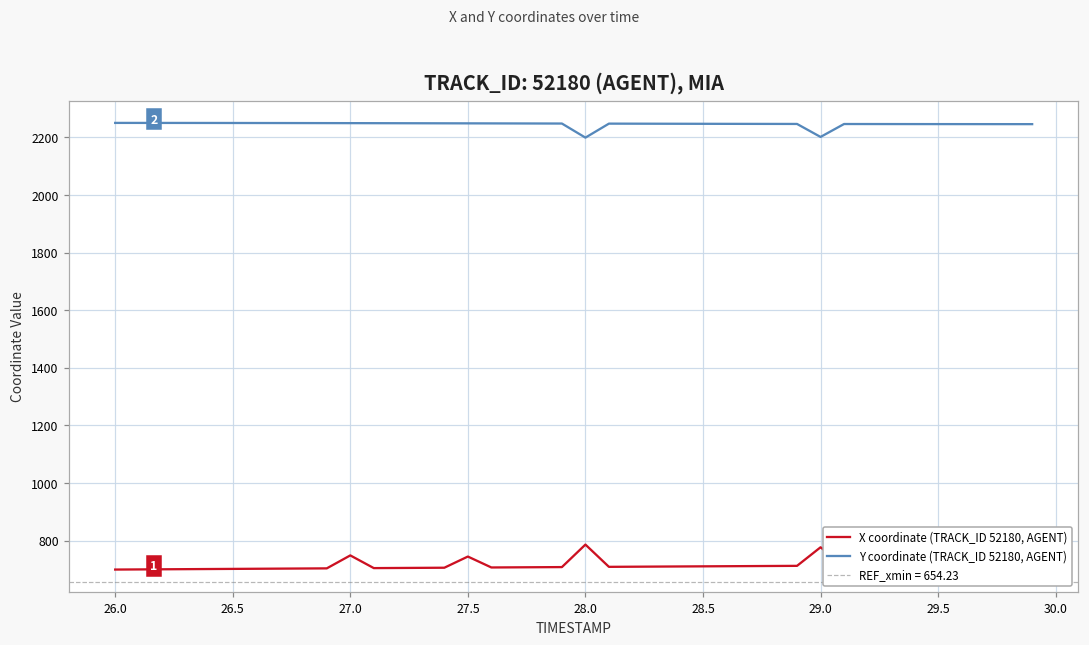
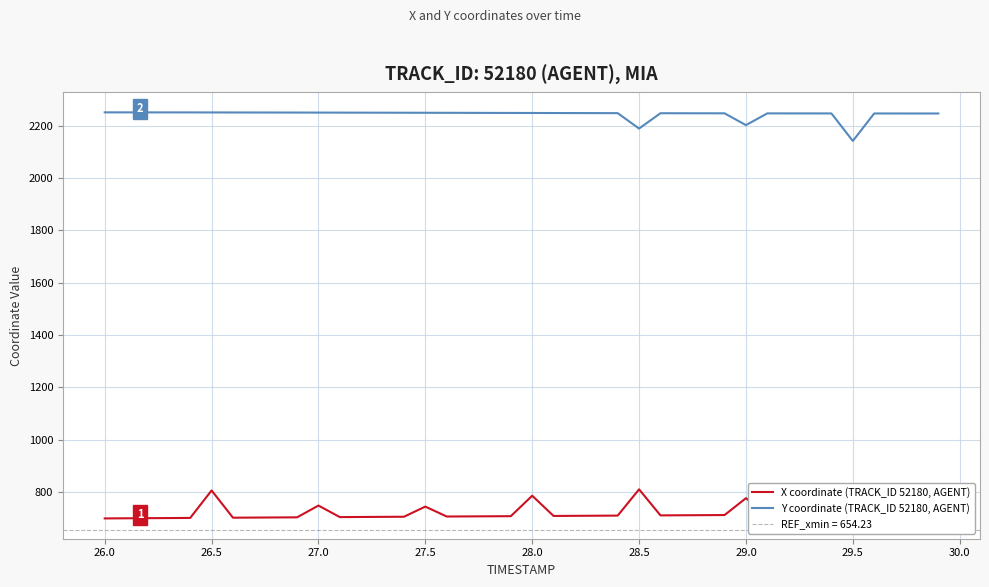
X coordinate (TRACK_ID 52180, AGENT), 26.5: 700 -> 810
Y coordinate (TRACK_ID 52180, AGENT), 28.0: 2200 -> 2250
X coordinate (TRACK_ID 52180, AGENT), 28.5: 710 -> 810
Y coordinate (TRACK_ID 52180, AGENT), 28.5: 2250 -> 2190
Y coordinate (TRACK_ID 52180, AGENT), 29.5: 2250 -> 2140
